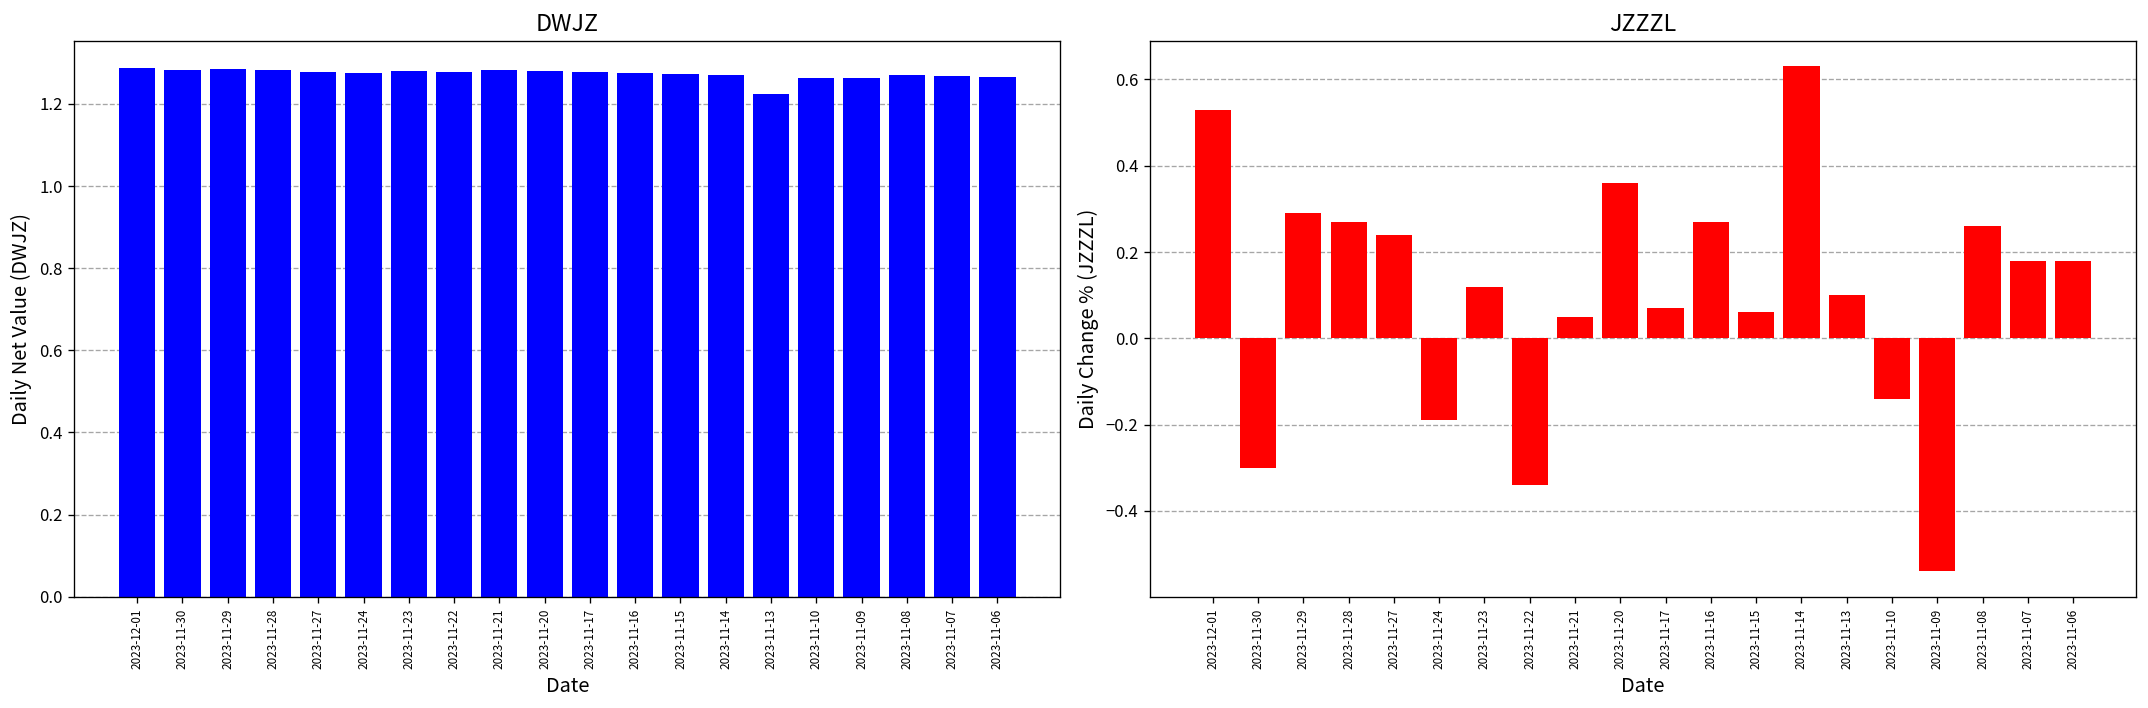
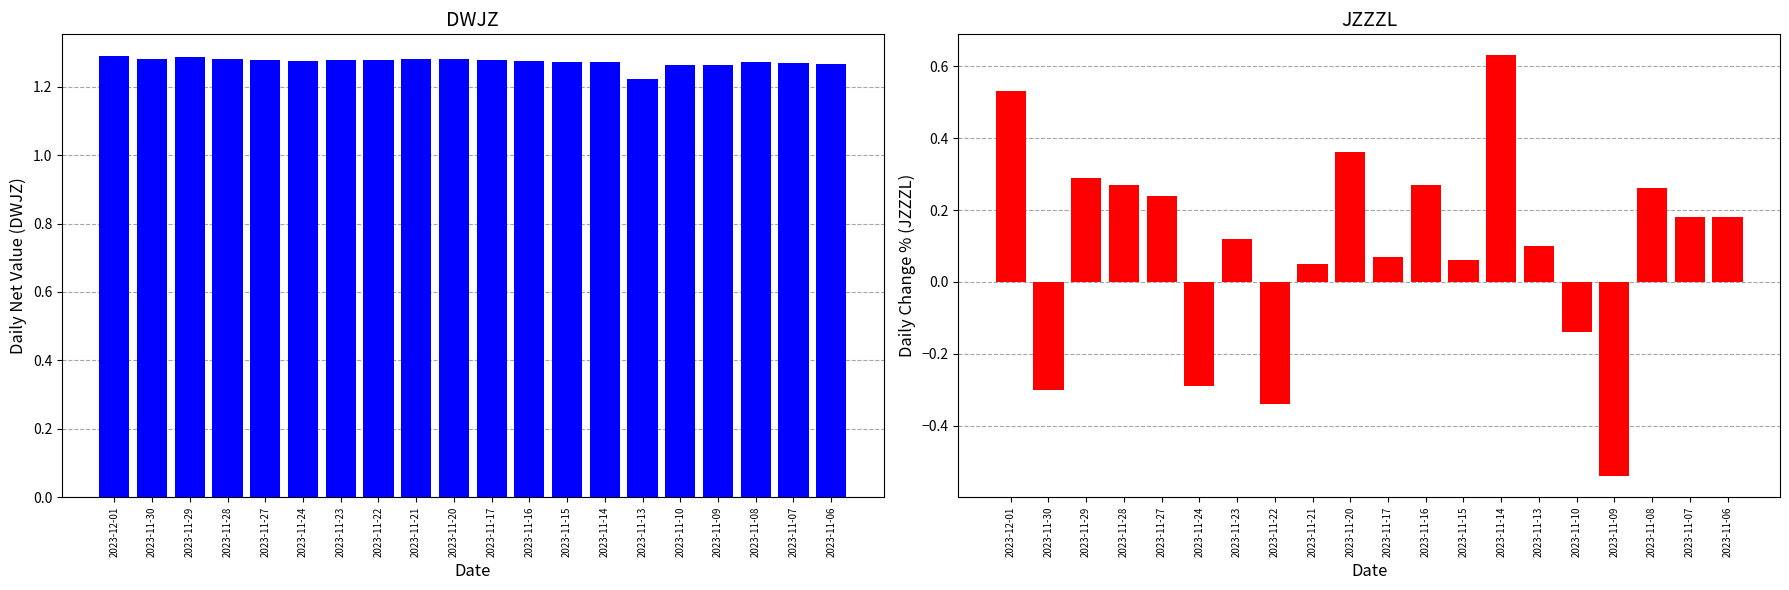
JZZZL, 2023-11-24: -0.19 -> -0.29
